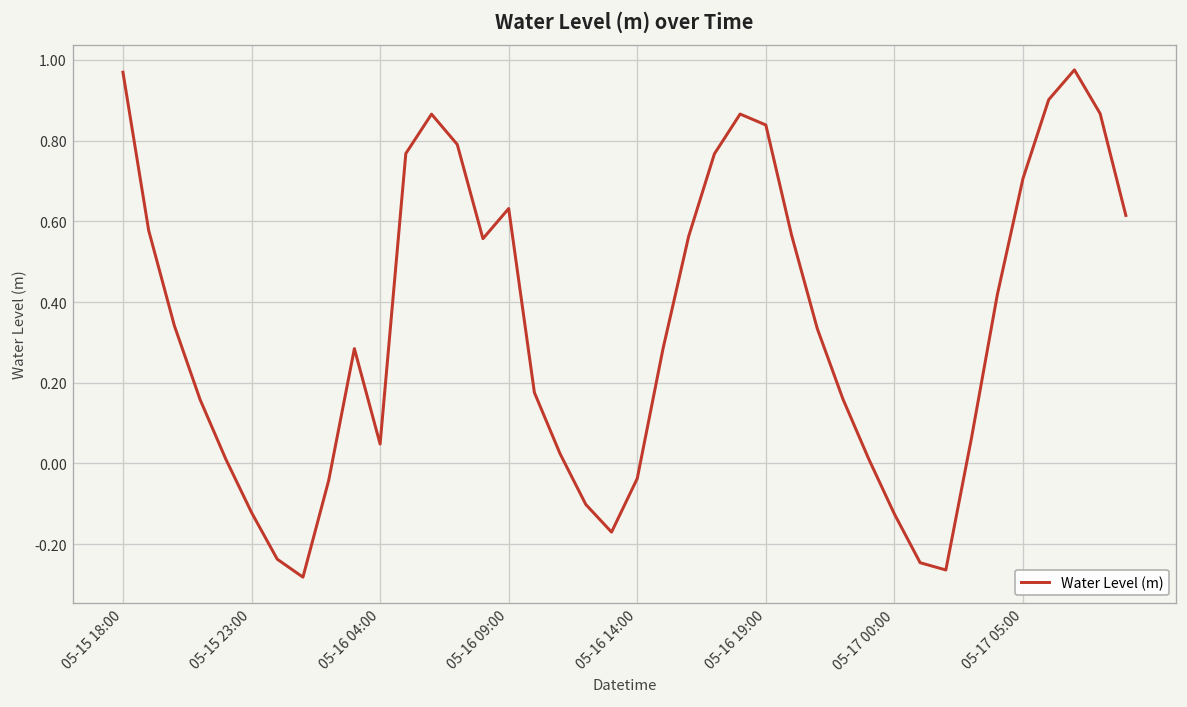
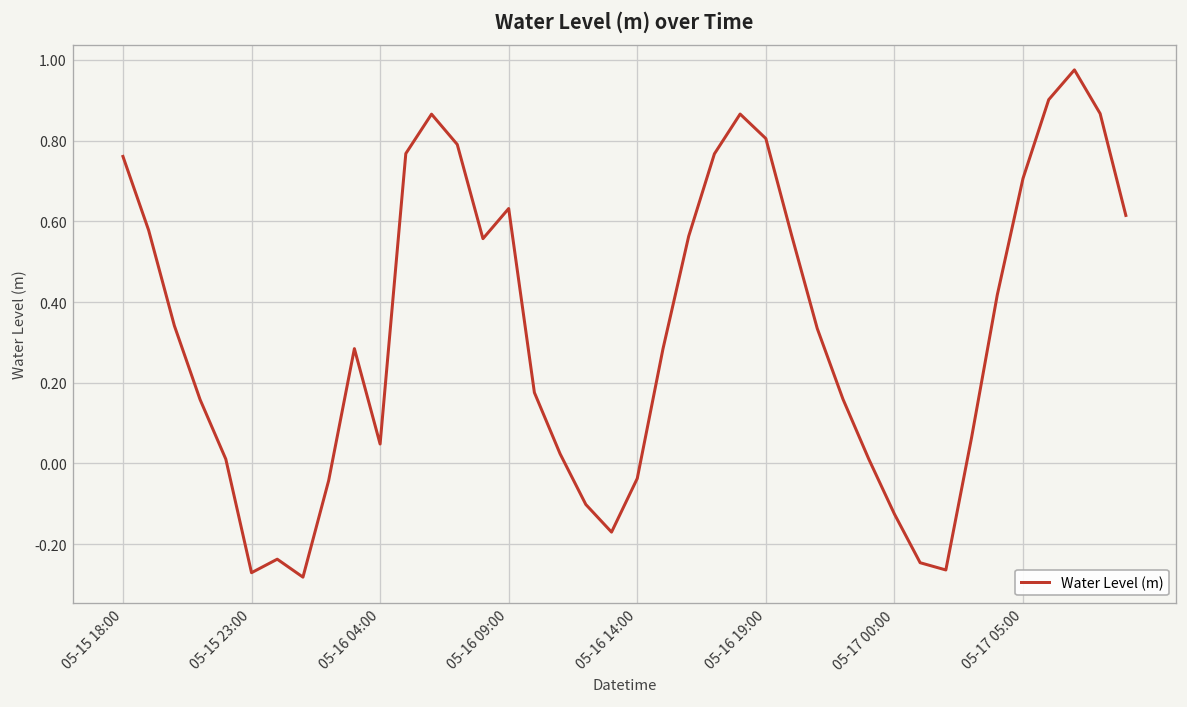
05-15 18:00: 0.97 -> 0.76
05-15 23:00: -0.12 -> -0.27
05-16 19:00: 0.84 -> 0.81
